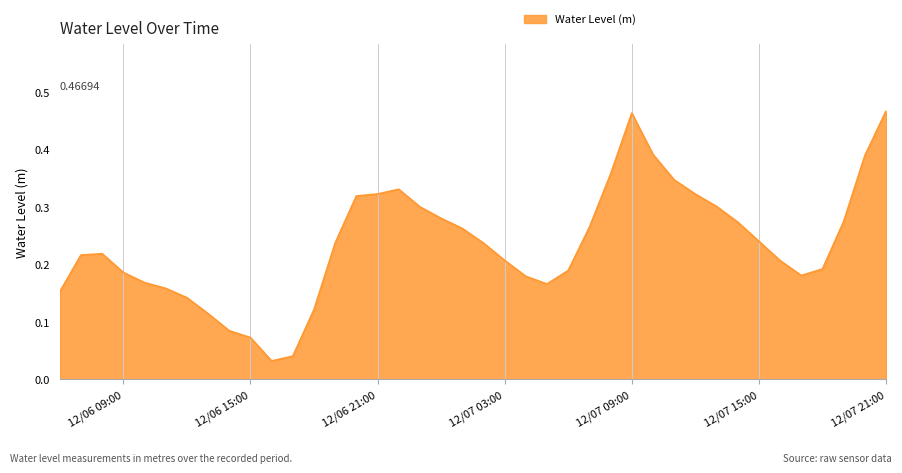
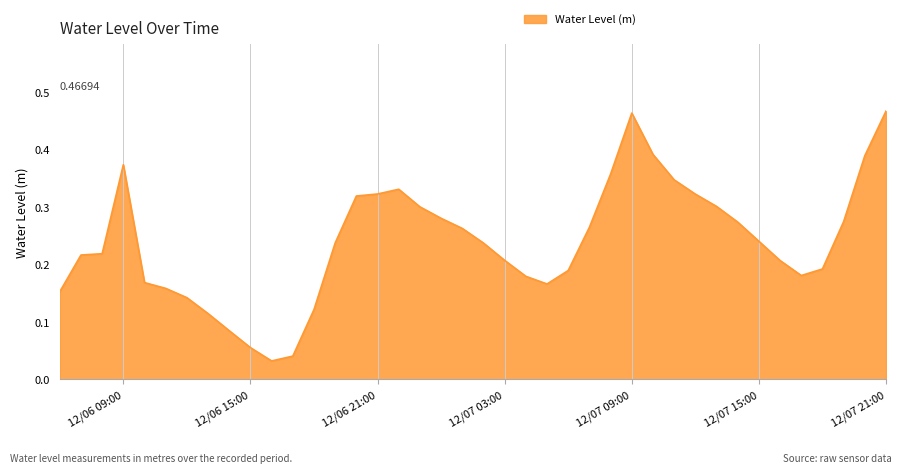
12/06 09:00: 0.19 -> 0.37
12/06 15:00: 0.07 -> 0.06
